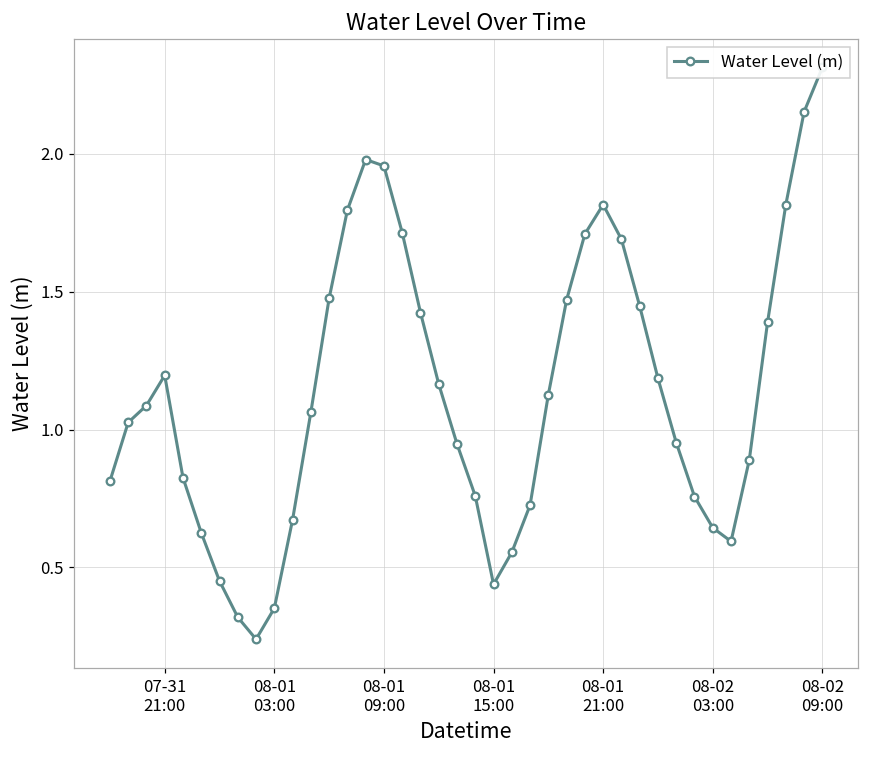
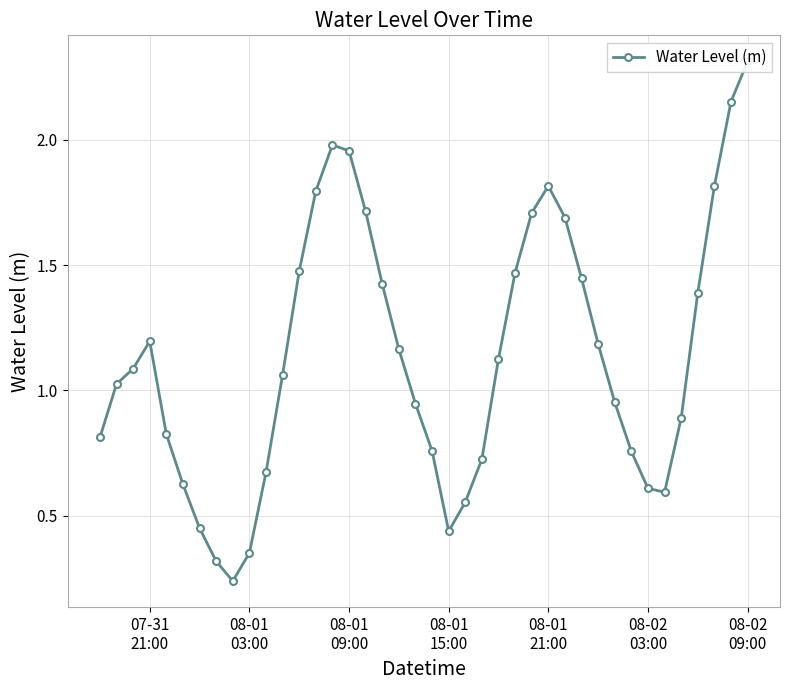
08-02 03:00: 0.64 -> 0.61
